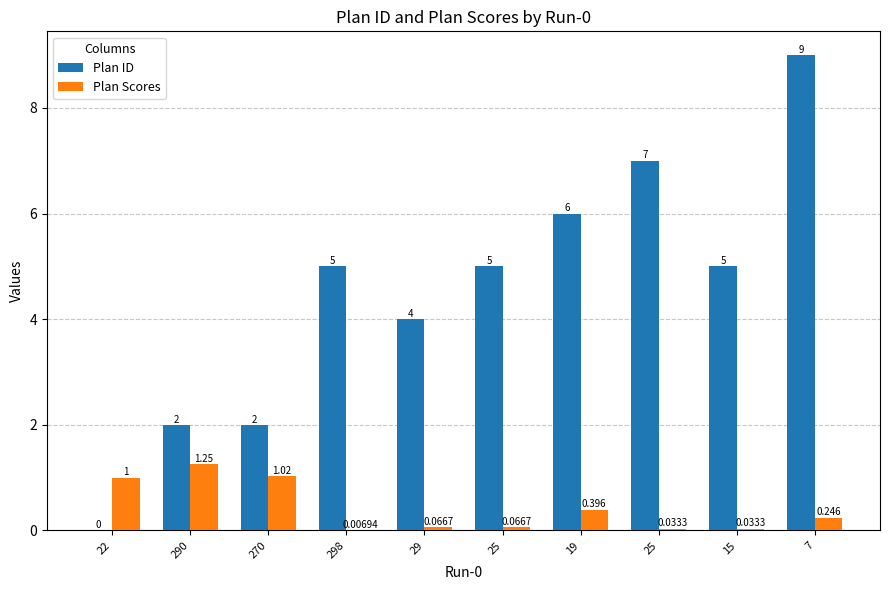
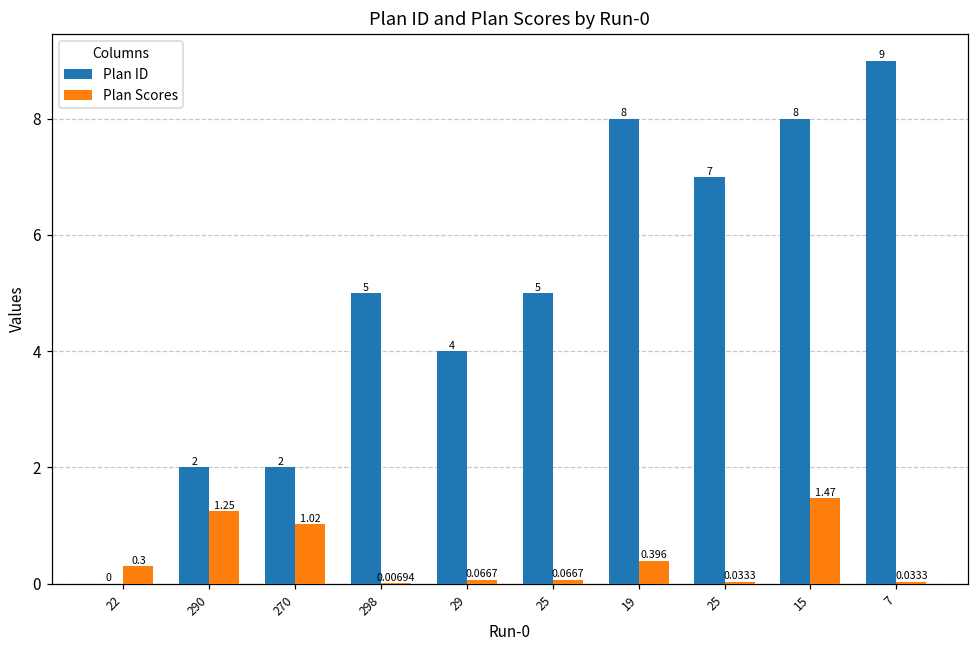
Plan Scores, 22: 1 -> 0.3
Plan ID, 19: 6 -> 8
Plan ID, 15: 5 -> 8
Plan Scores, 15: 0.0333 -> 1.47
Plan Scores, 7: 0.246 -> 0.0333
